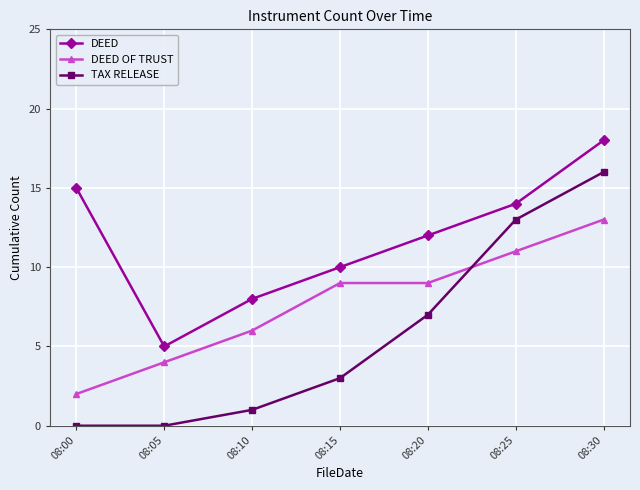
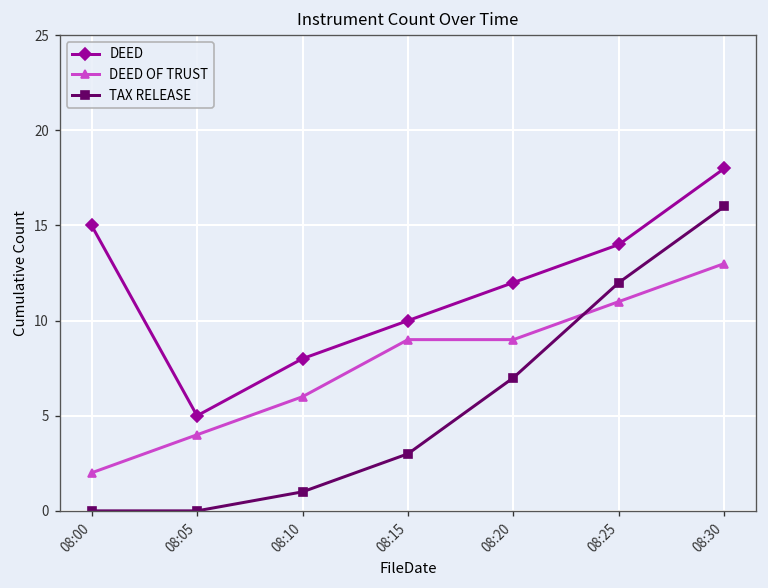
TAX RELEASE, 08:25: 13 -> 12
